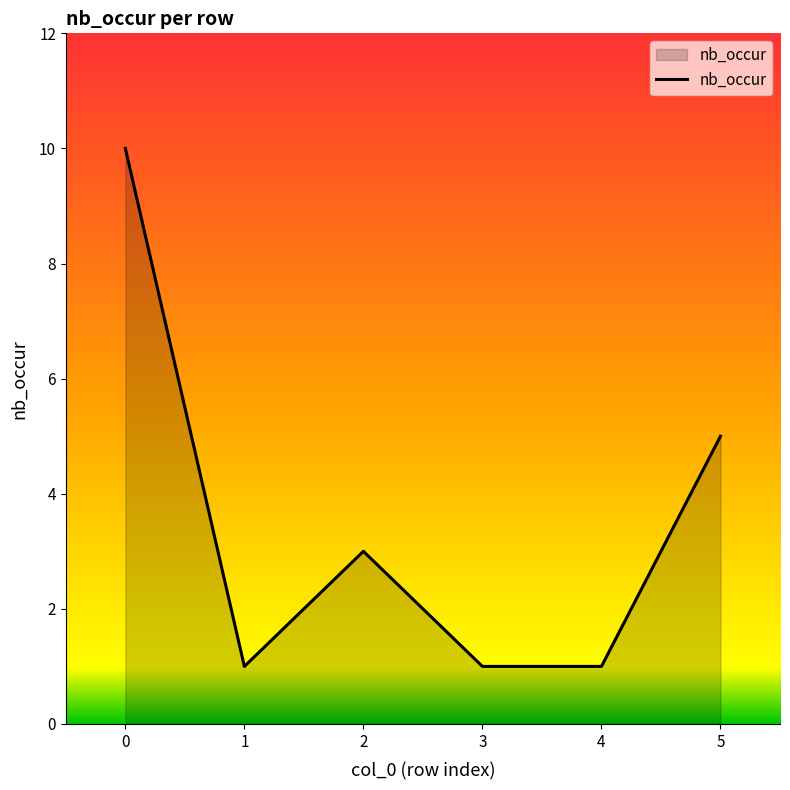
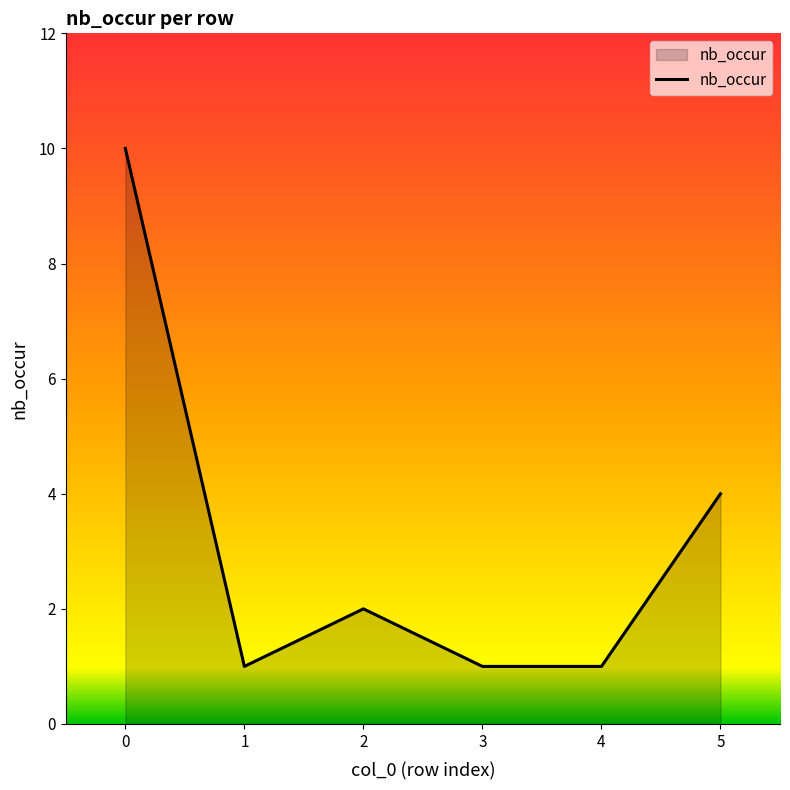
2: 3 -> 2
5: 5 -> 4
